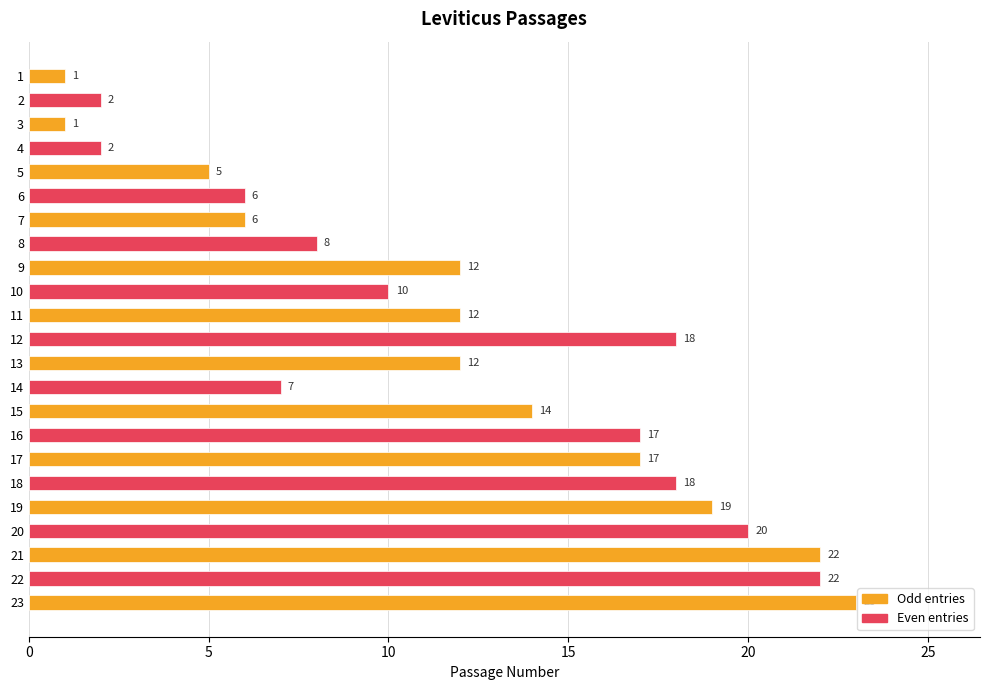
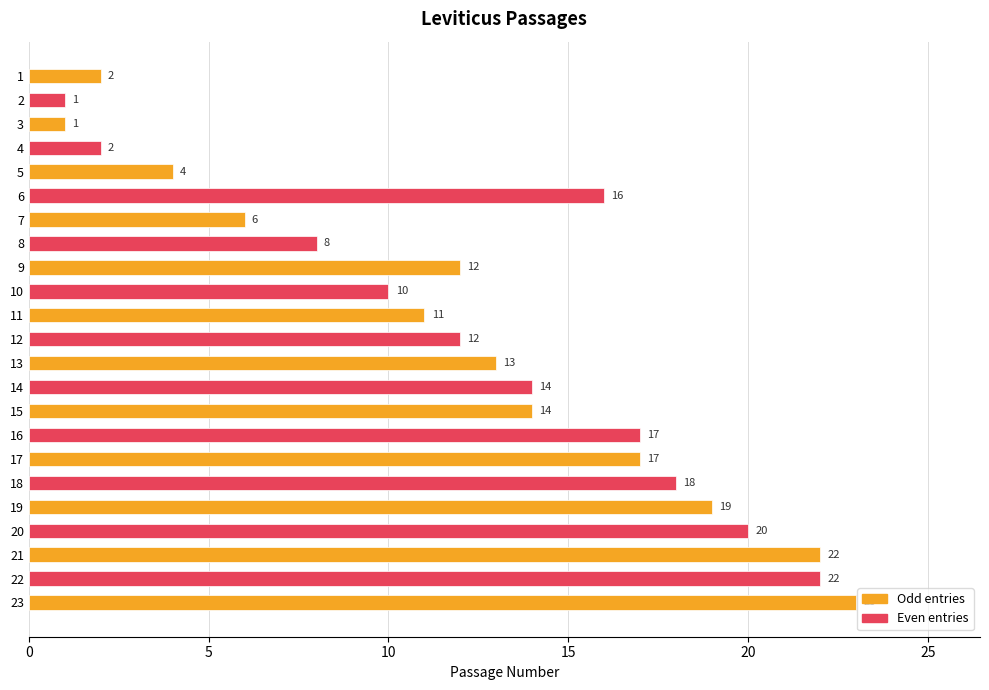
1: 1 -> 2
2: 2 -> 1
5: 5 -> 4
6: 6 -> 16
11: 12 -> 11
12: 18 -> 12
13: 12 -> 13
14: 7 -> 14
